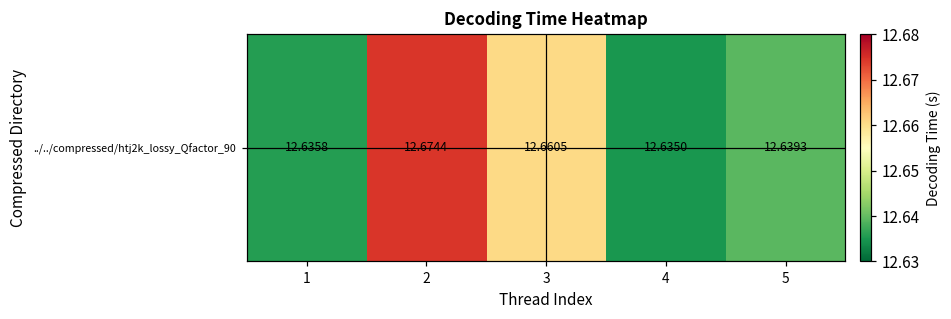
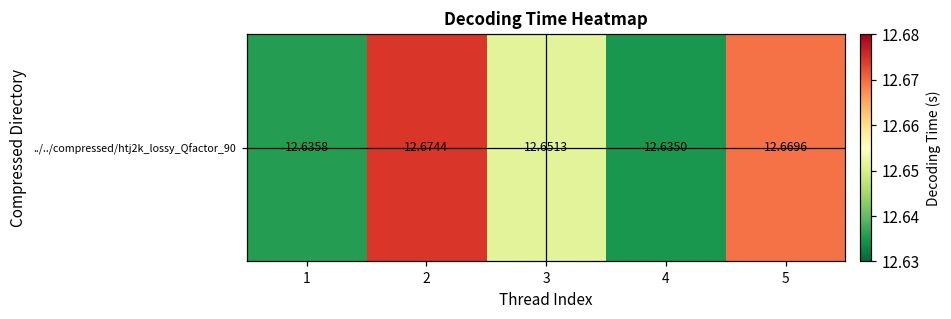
../../compressed/htj2k_lossy_Qfactor_90, 3: 12.6605 -> 12.6513
../../compressed/htj2k_lossy_Qfactor_90, 5: 12.6393 -> 12.6696
